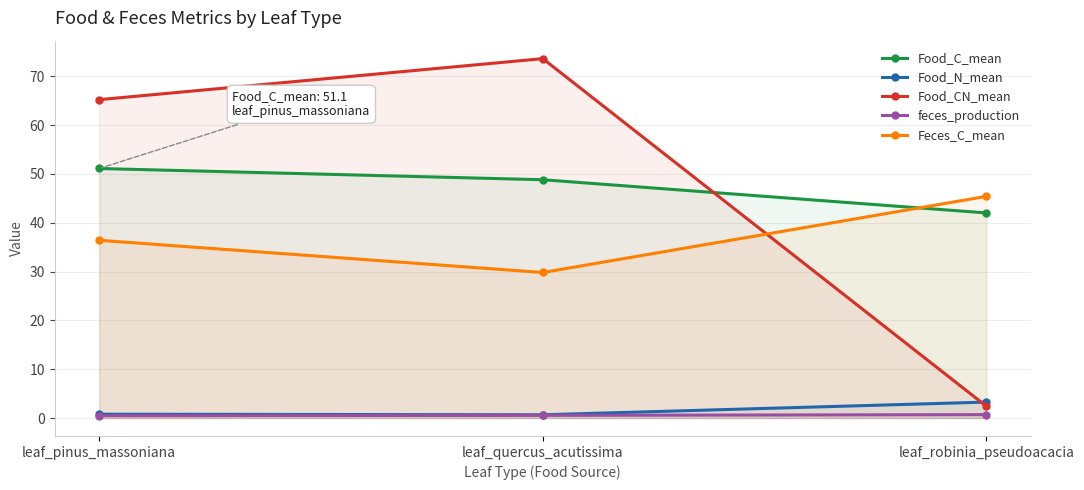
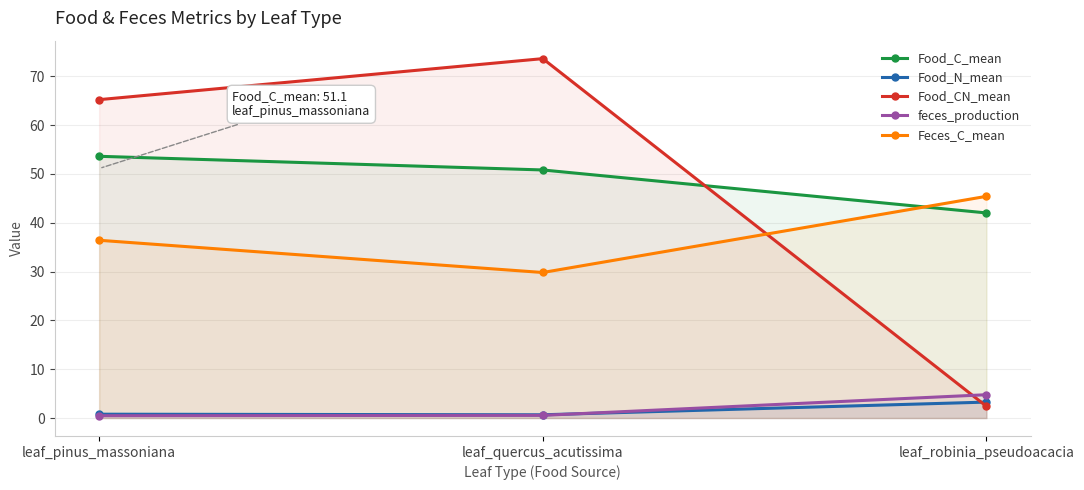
Food_C_mean, leaf_pinus_massoniana: 51 -> 54
Food_C_mean, leaf_quercus_acutissima: 49 -> 51
feces_production, leaf_robinia_pseudoacacia: 1 -> 5
